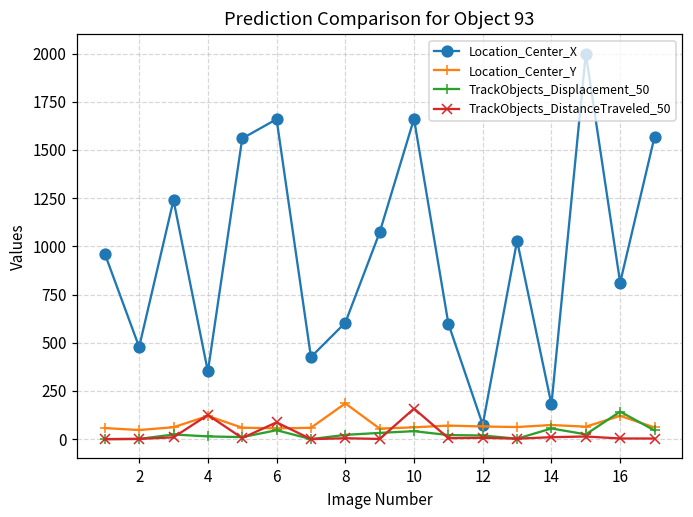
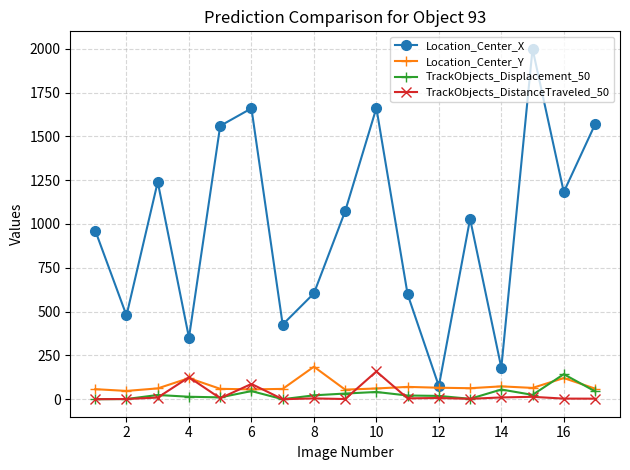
Location_Center_X, 16: 810 -> 1180
